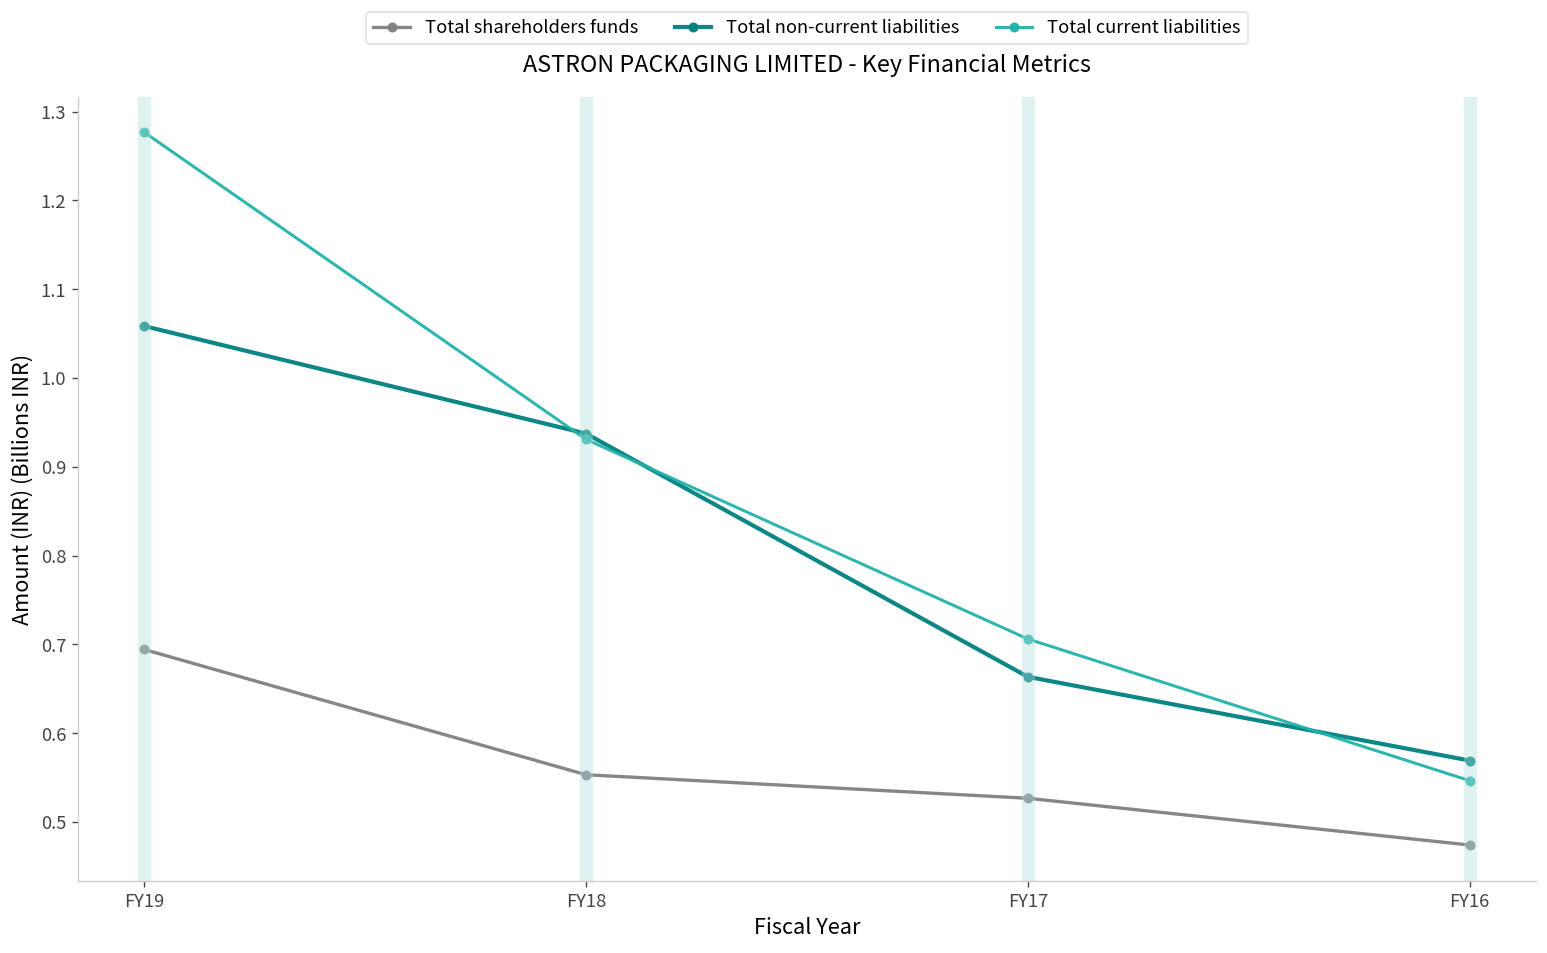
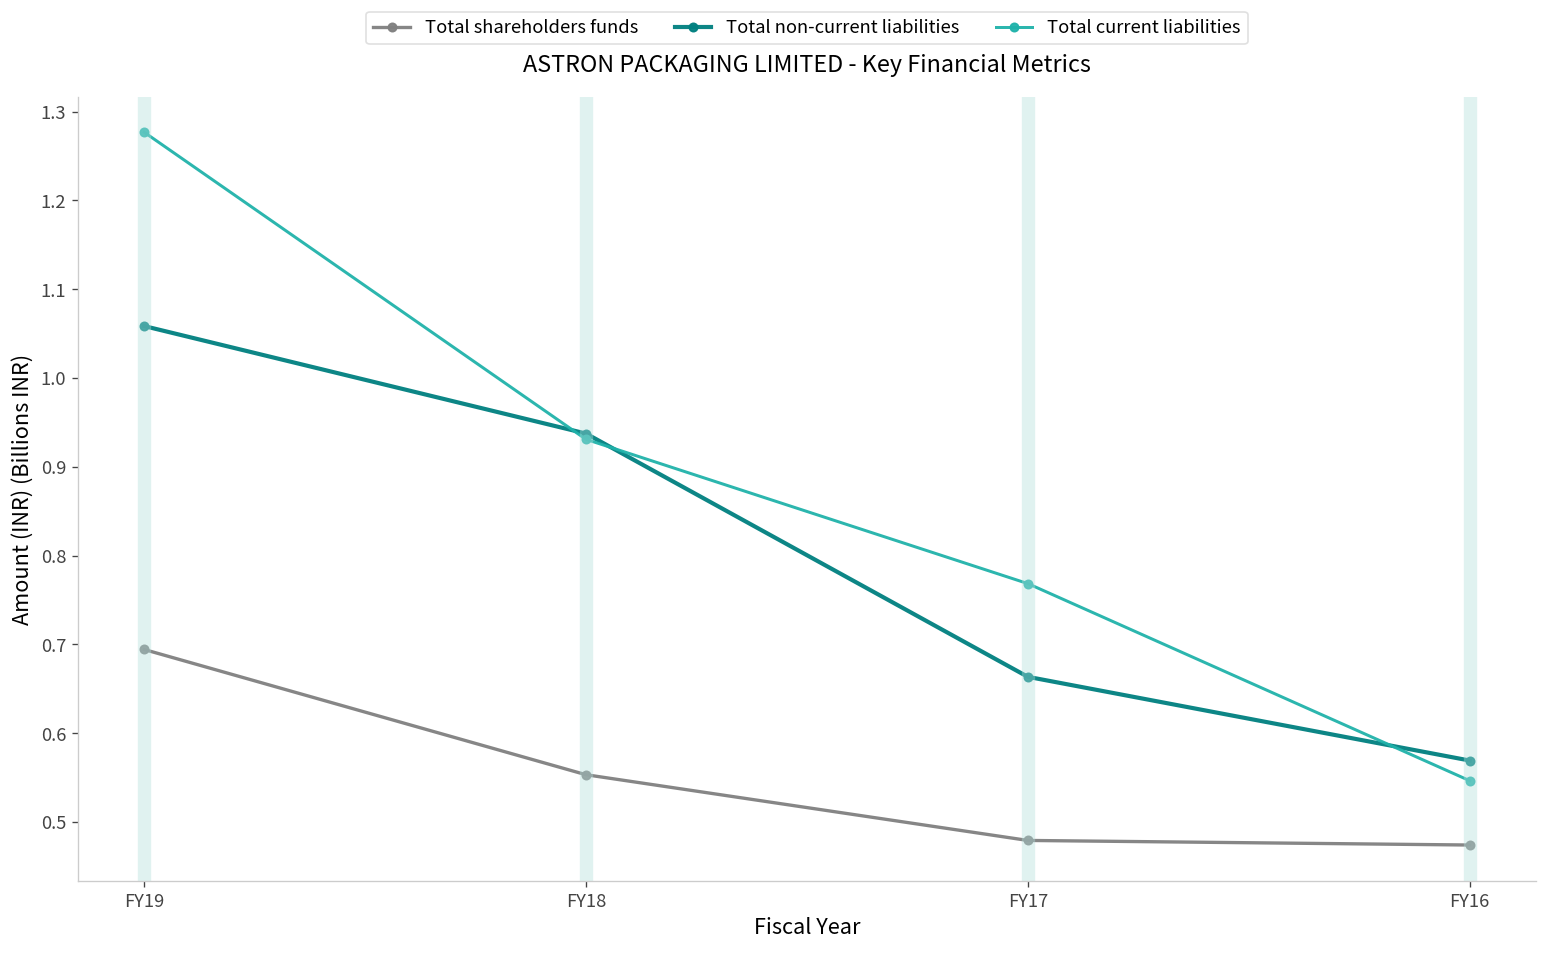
Total shareholders funds, FY17: 0.53 -> 0.48
Total current liabilities, FY17: 0.71 -> 0.77
